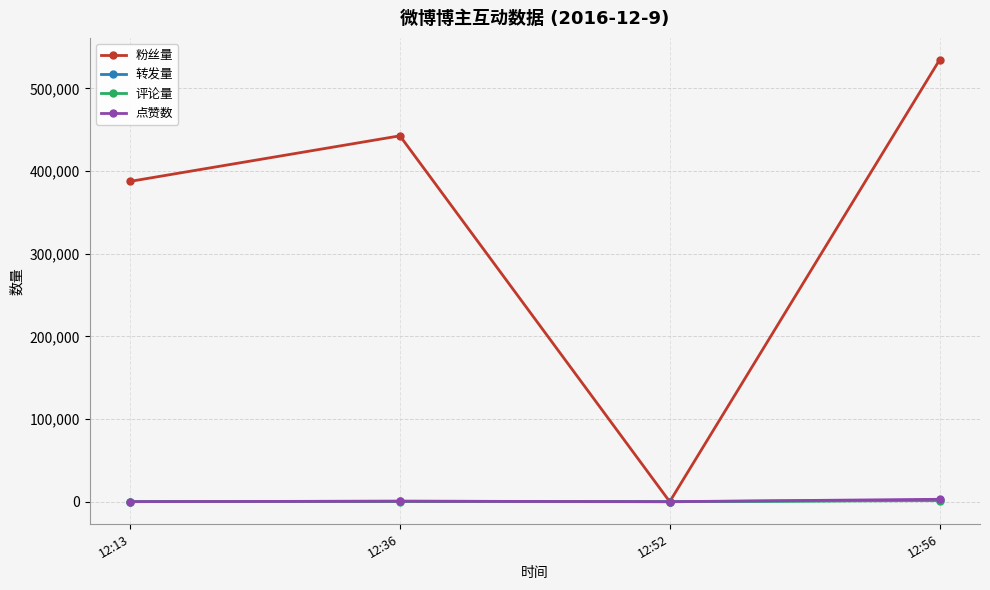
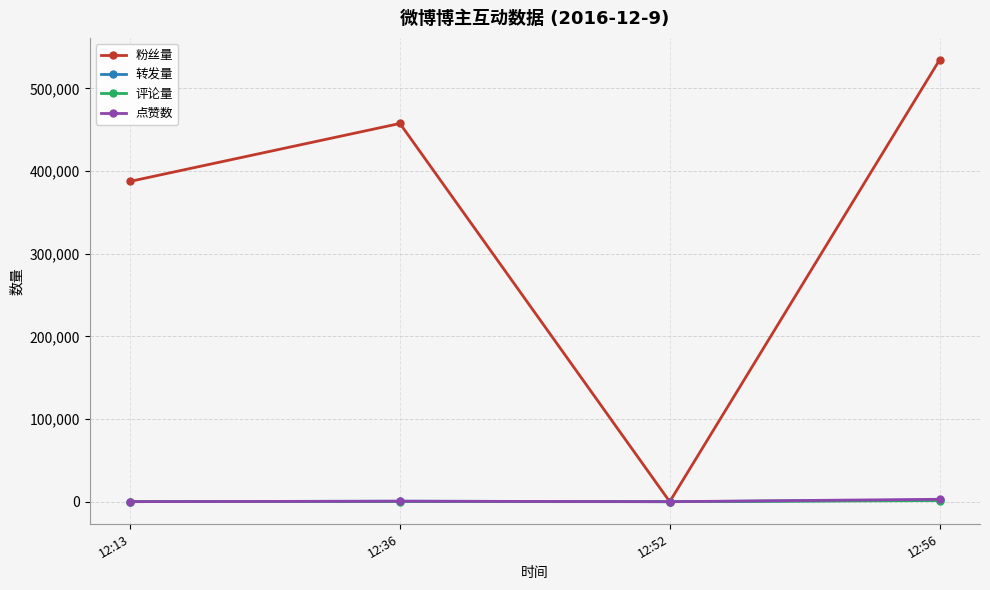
粉丝量, 12:36: 440,000 -> 460,000
